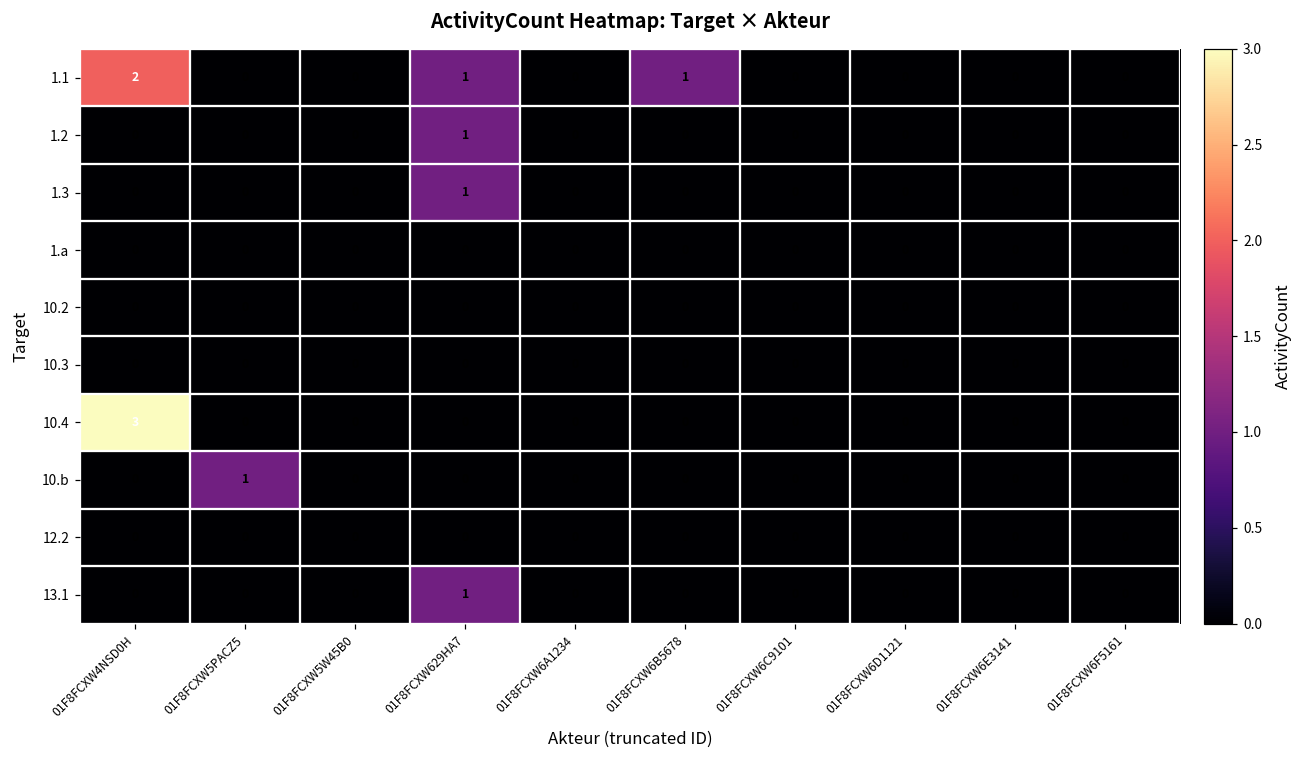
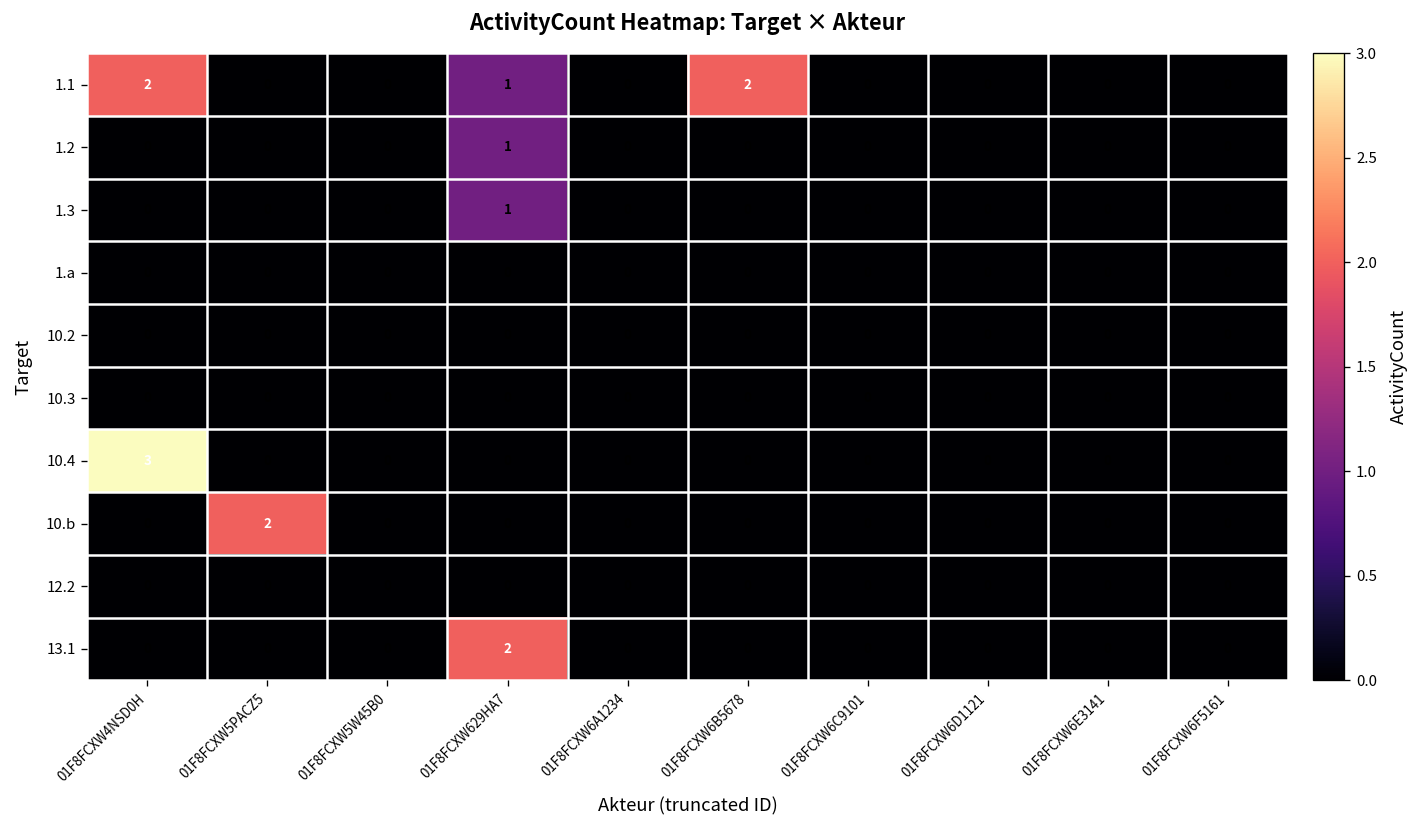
1.1, 01F8FCXW6B5678: 1 -> 2
10.b, 01F8FCXW5PACZ5: 1 -> 2
13.1, 01F8FCXW629HA7: 1 -> 2
